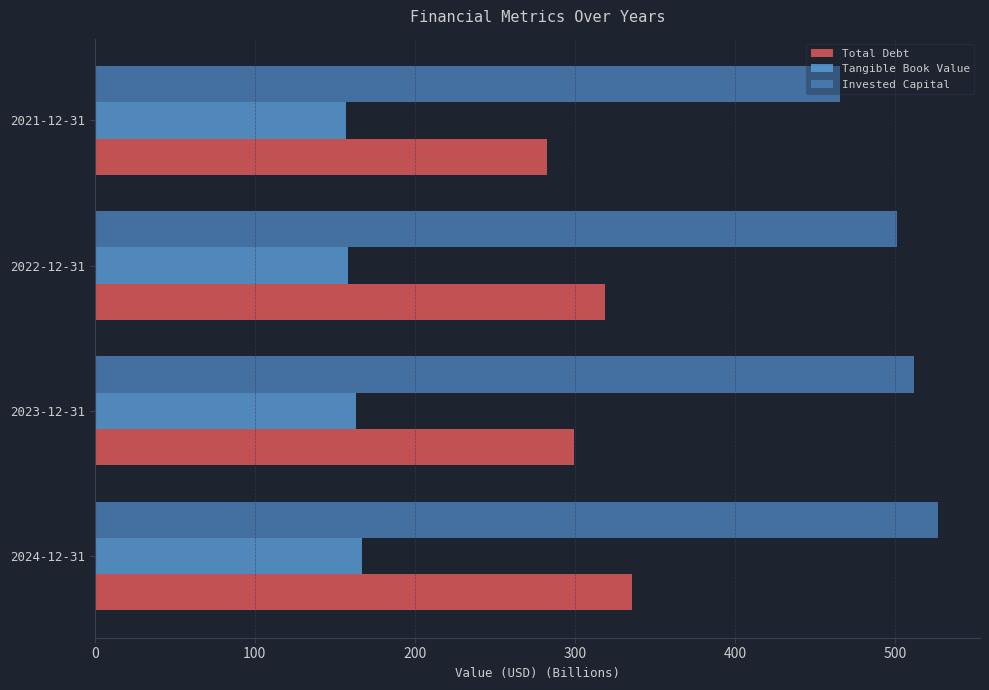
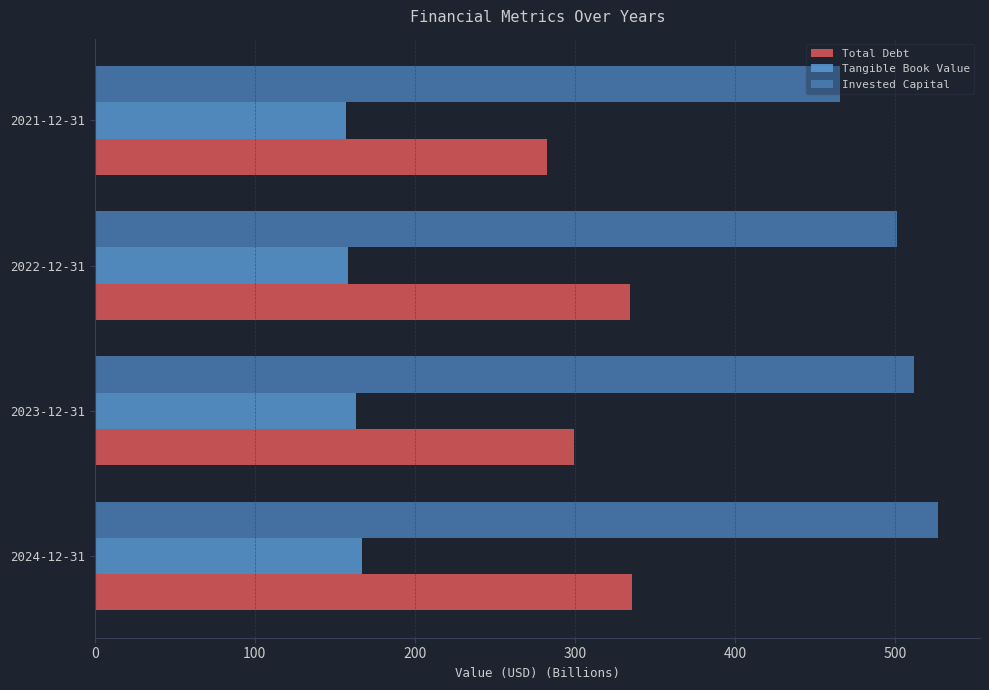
Total Debt, 2022-12-31: 319 -> 334
